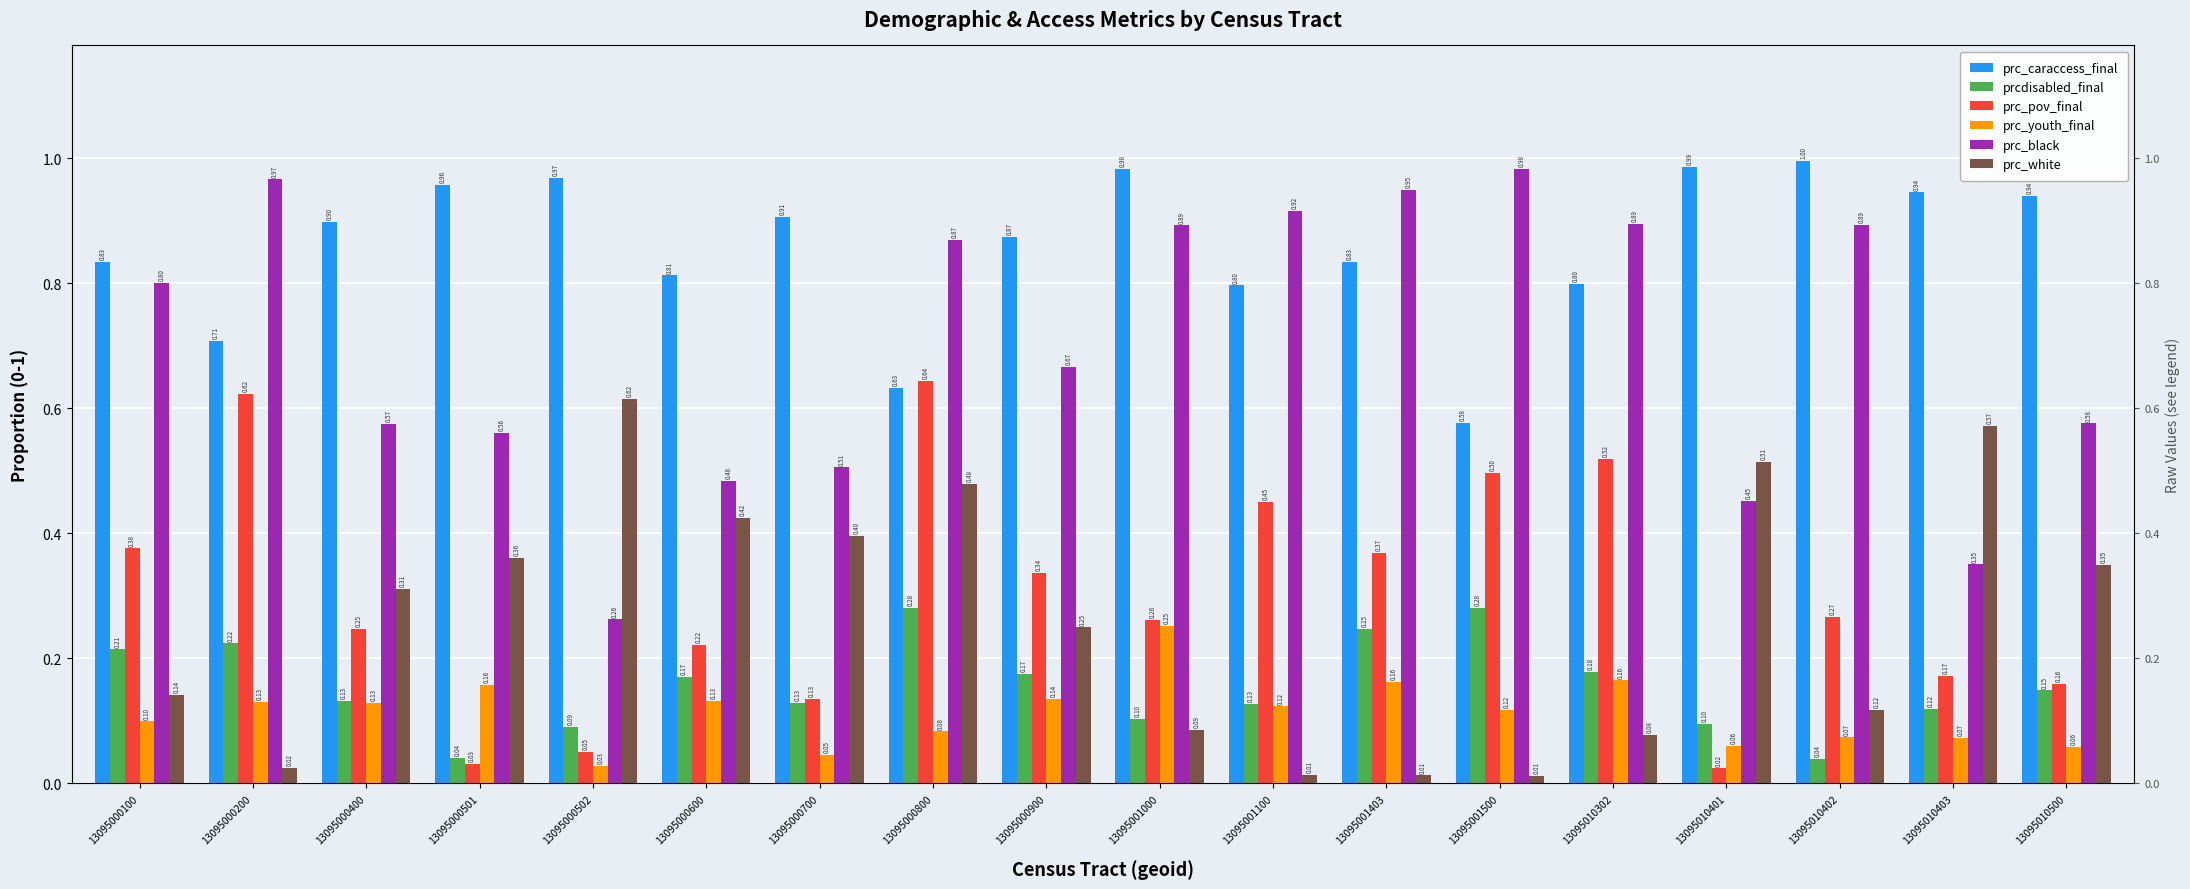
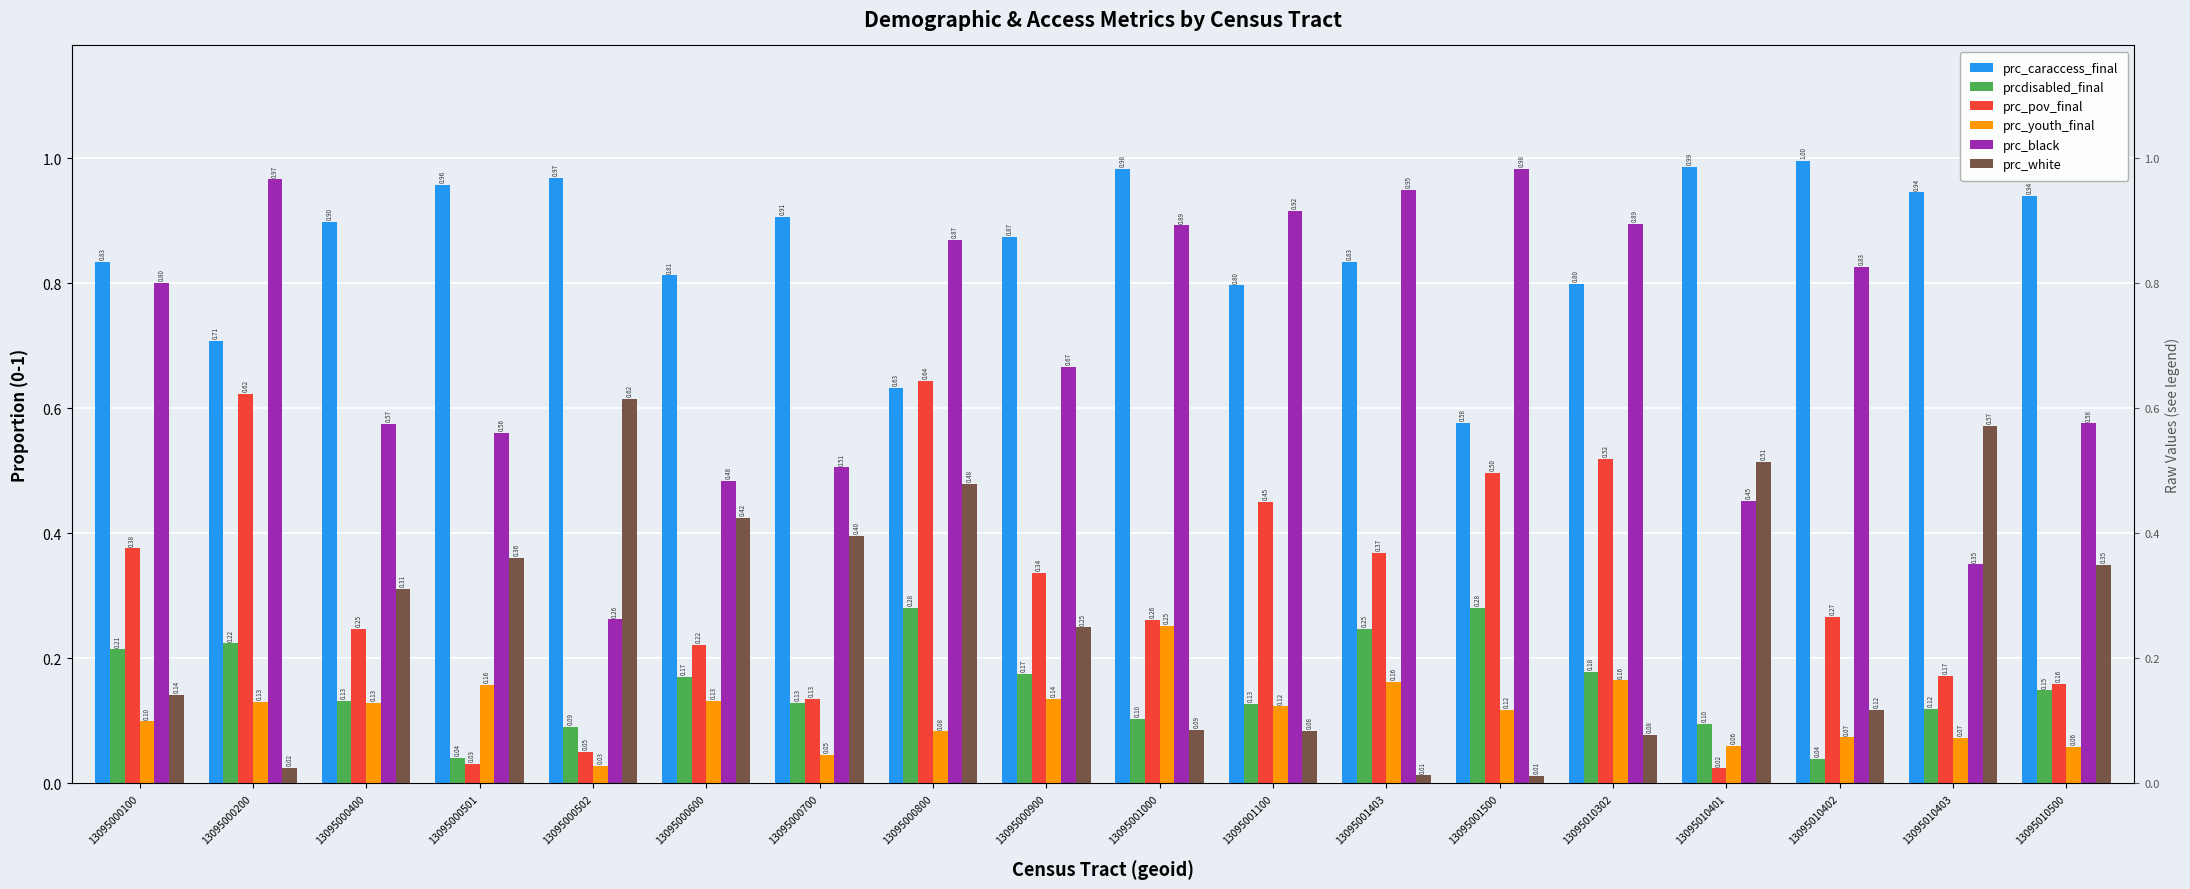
prc_white, 13095001100: 0.01 -> 0.08
prc_black, 13095010402: 0.89 -> 0.83
